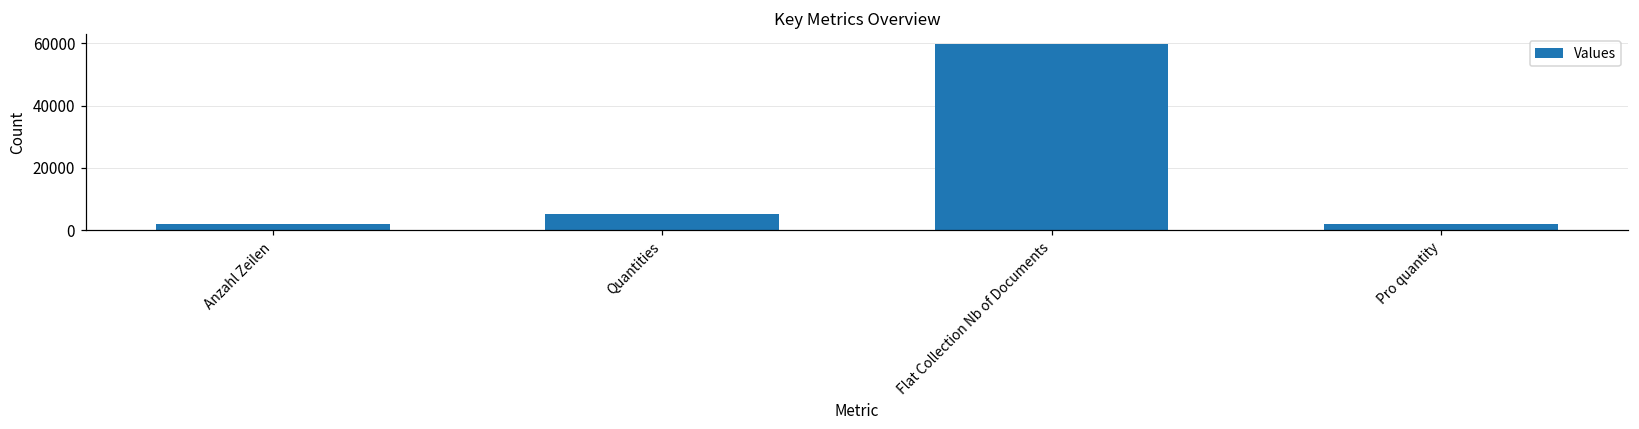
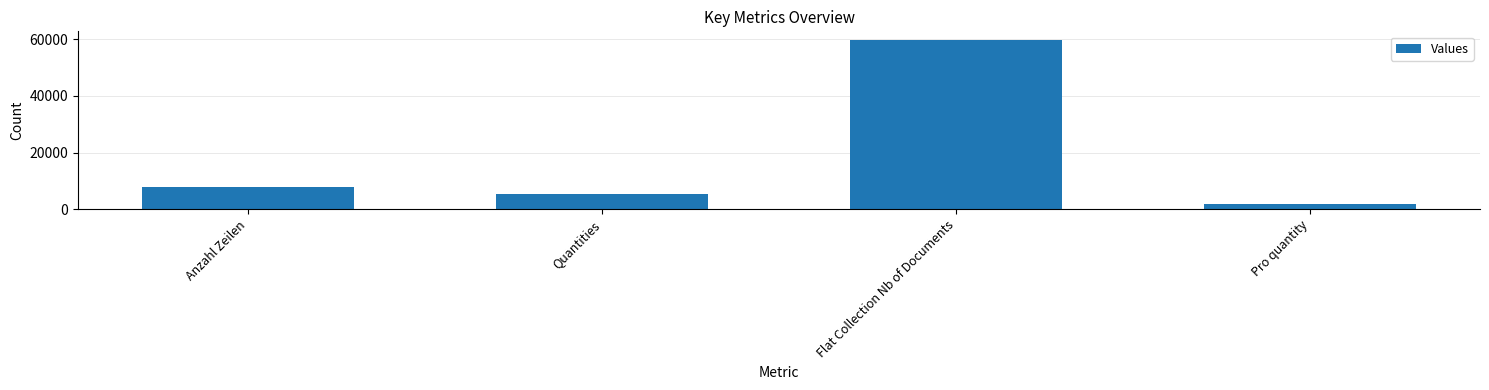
Anzahl Zeilen: 2000 -> 8000
